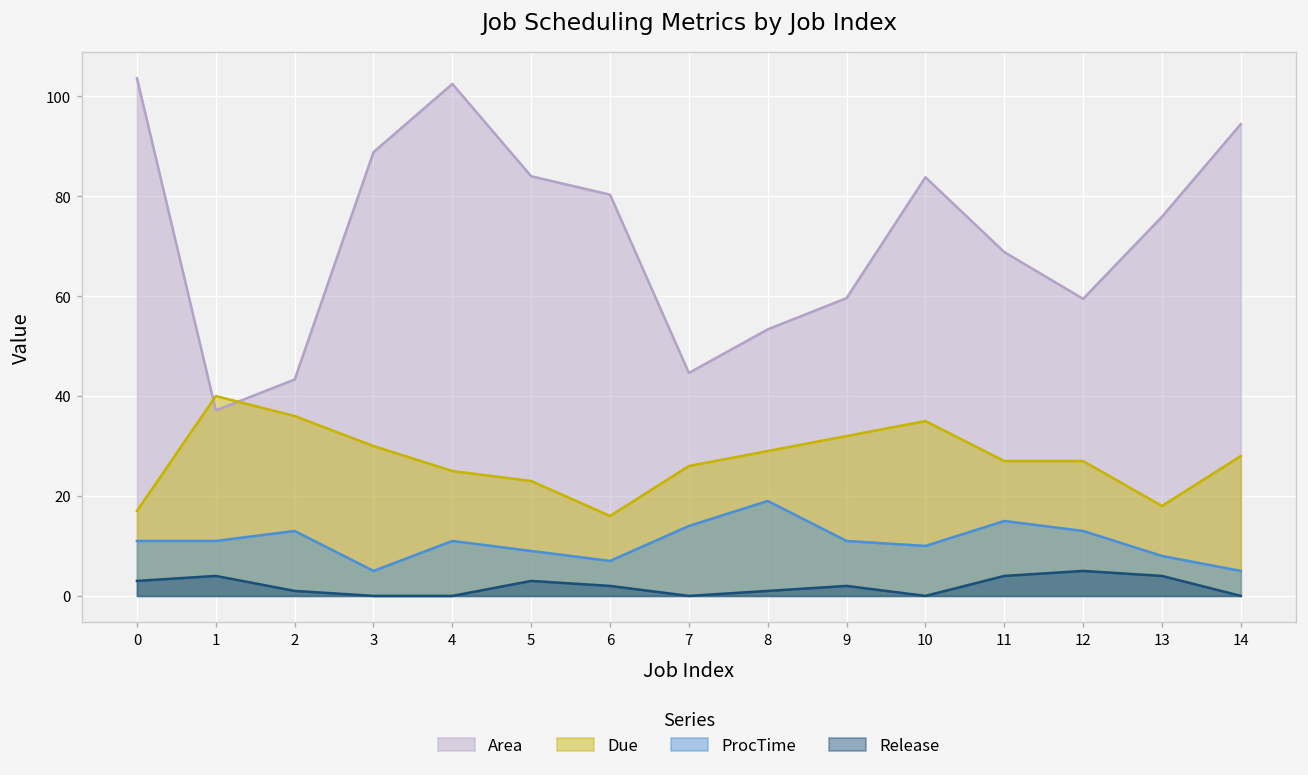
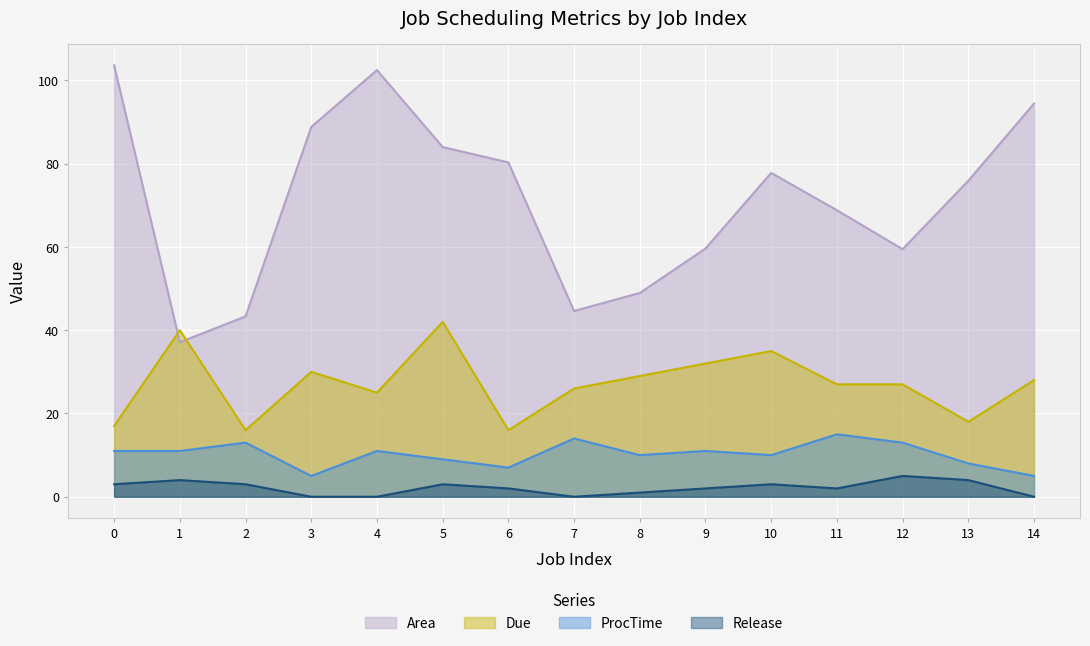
Due, 2: 36 -> 16
Release, 2: 1 -> 3
Due, 5: 23 -> 42
Area, 8: 53 -> 49
ProcTime, 8: 19 -> 10
Area, 10: 84 -> 78
Release, 10: 0 -> 3
Release, 11: 4 -> 2
